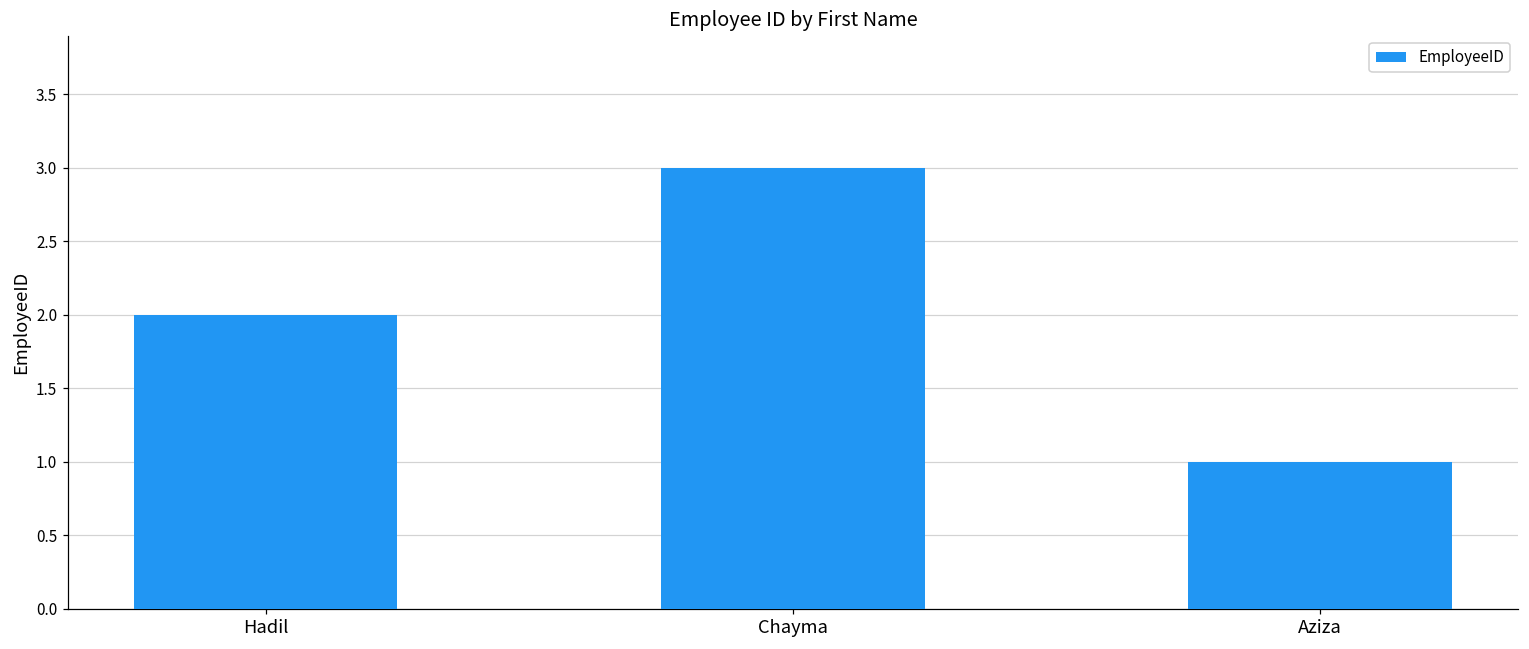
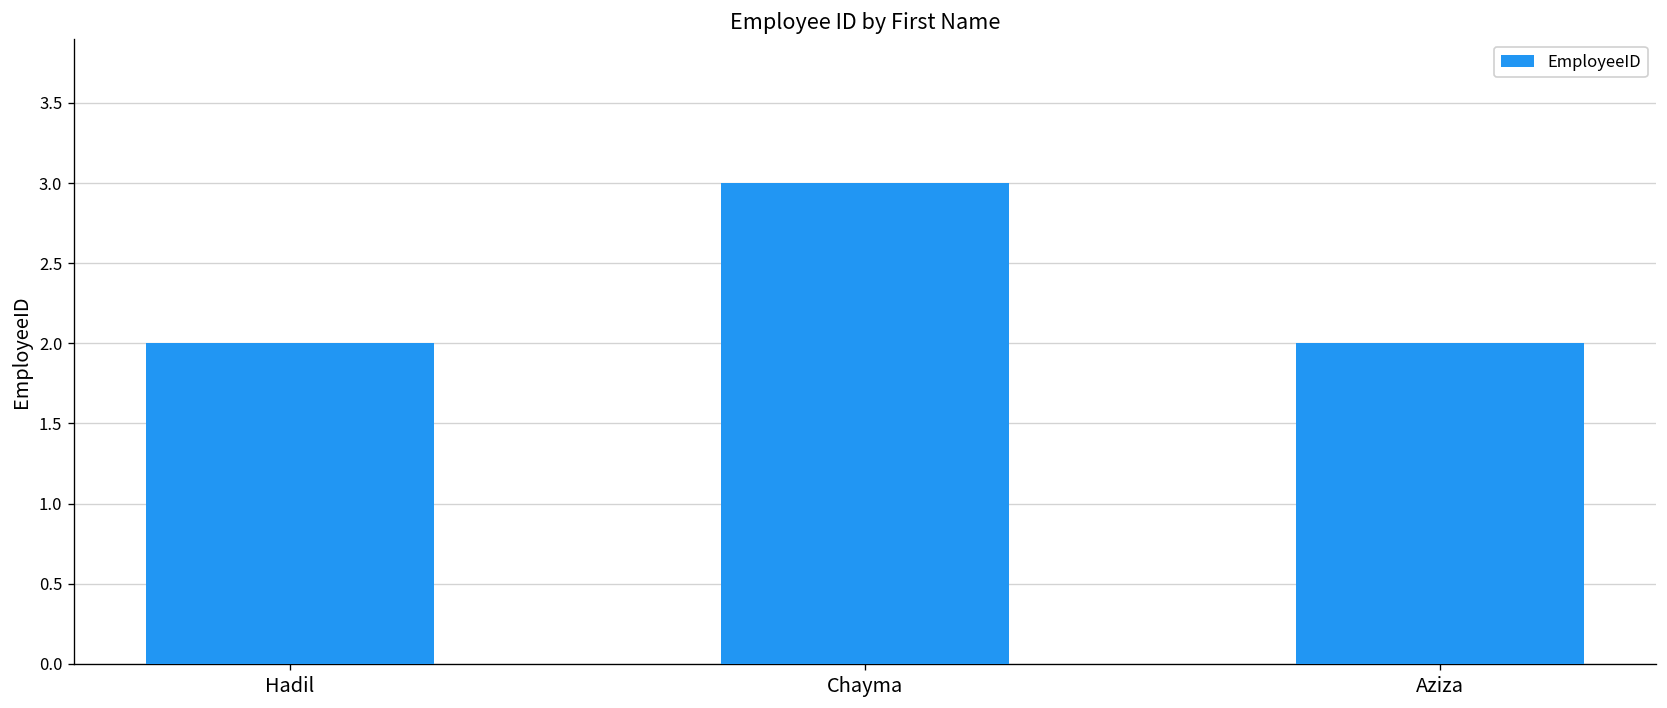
Aziza: 1 -> 2
